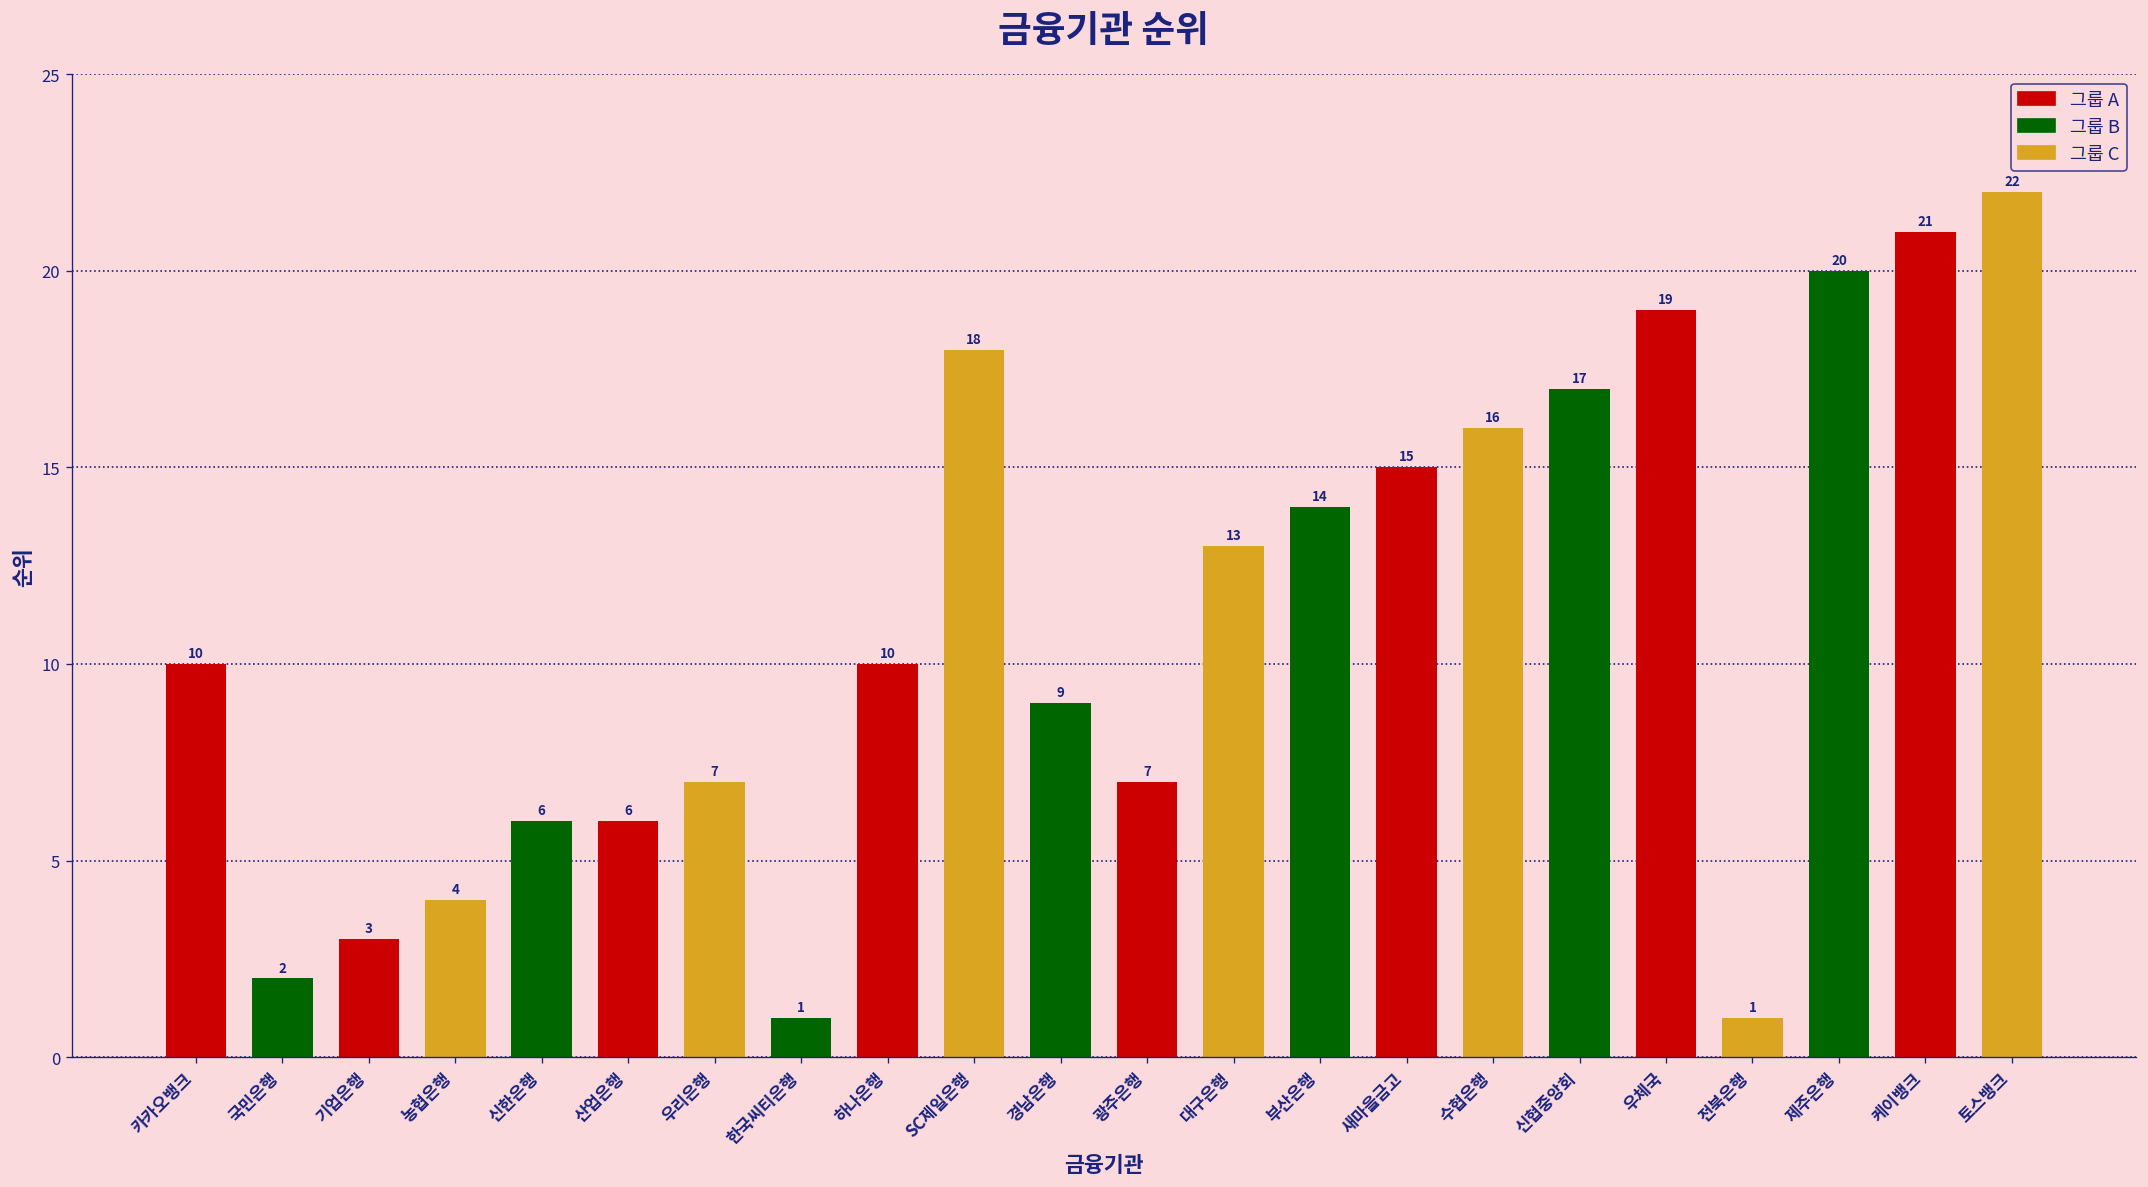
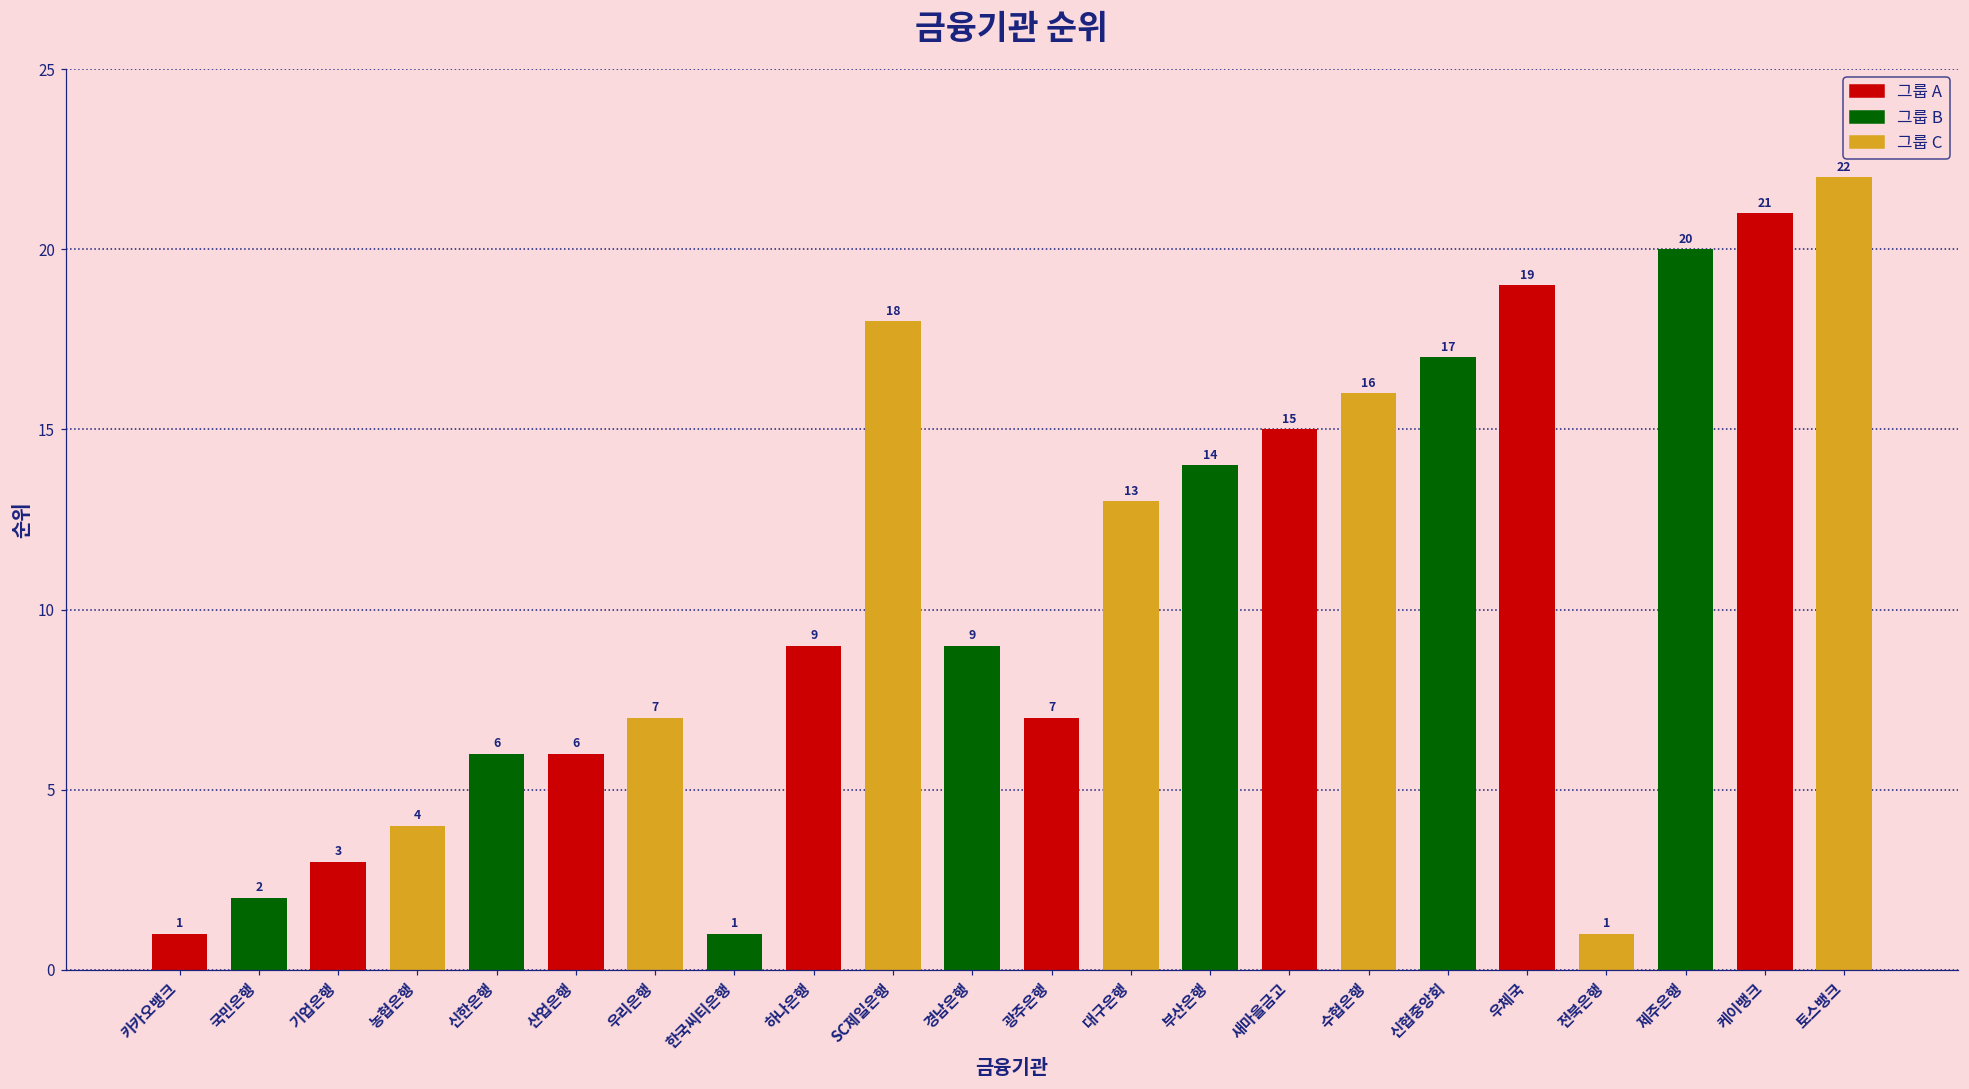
카카오뱅크: 10 -> 1
하나은행: 10 -> 9
